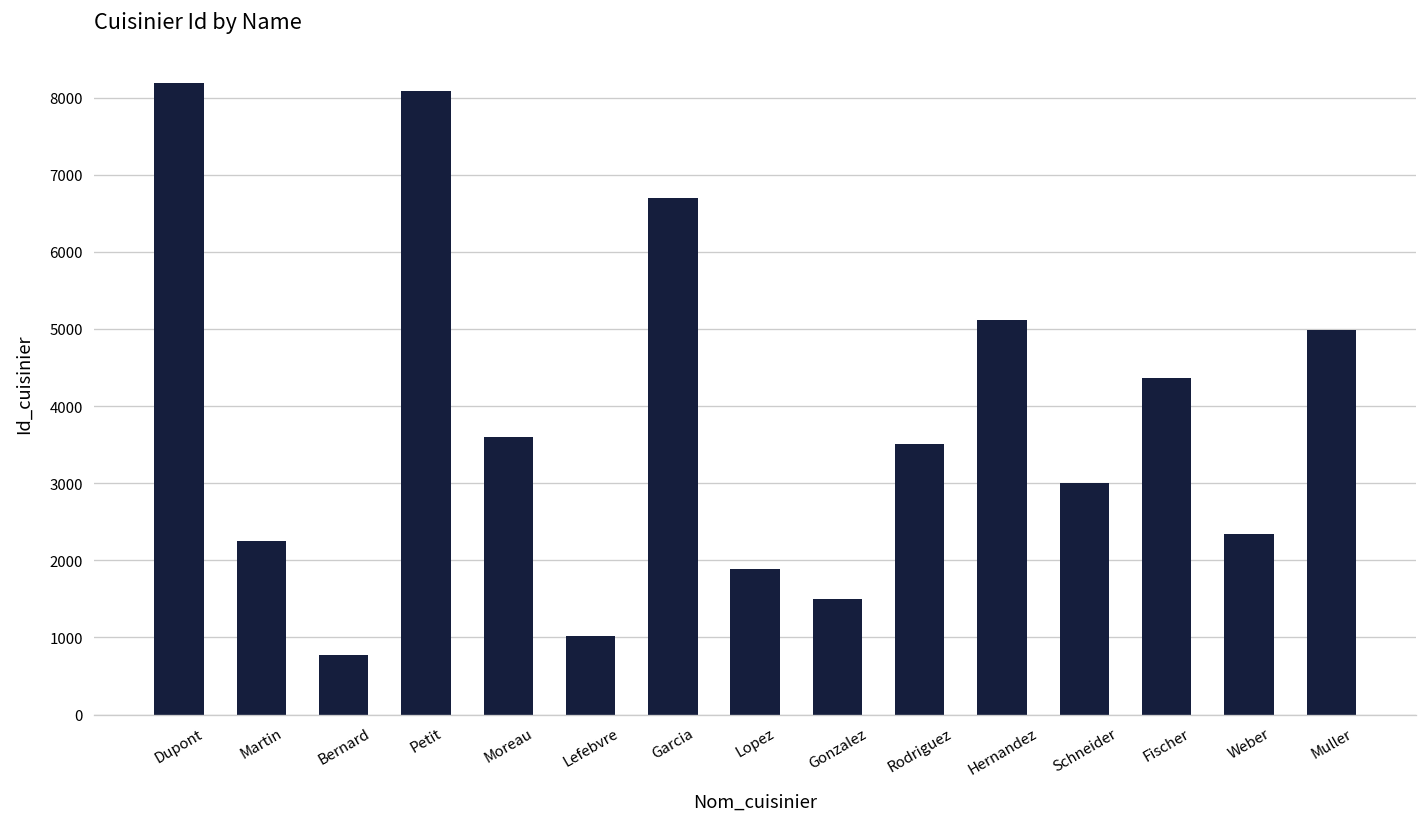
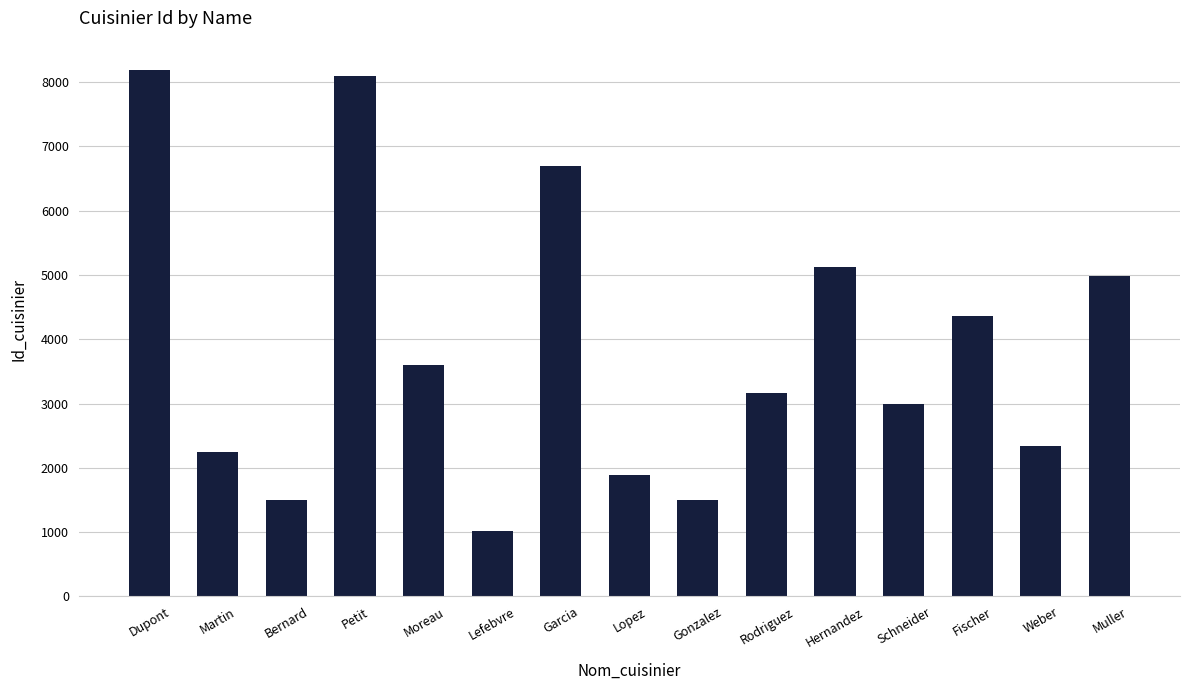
Bernard: 800 -> 1500
Rodriguez: 3500 -> 3200
